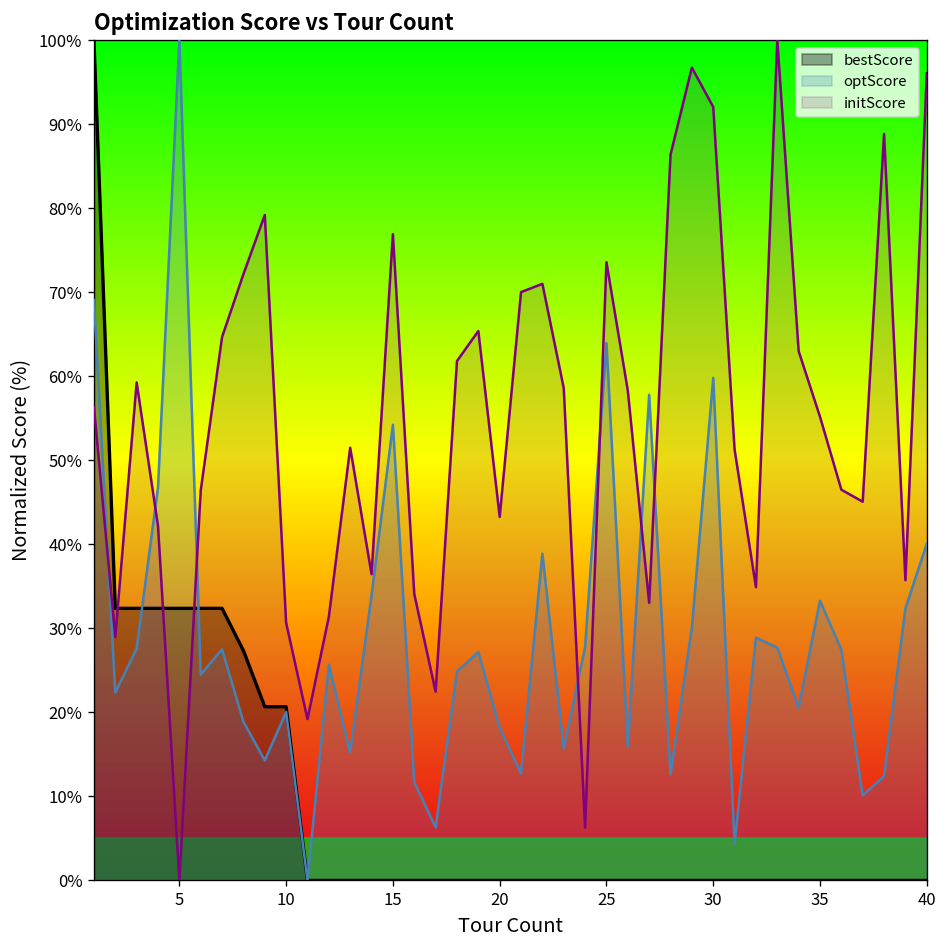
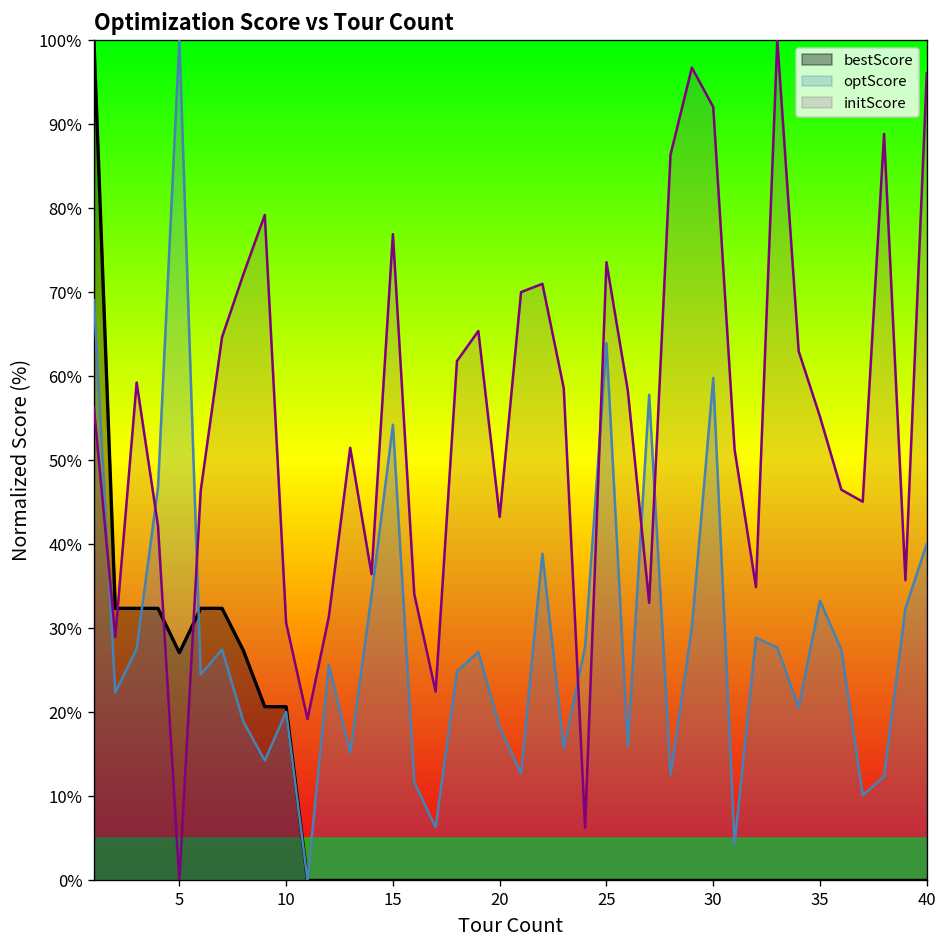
bestScore, 5: 32% -> 27%
